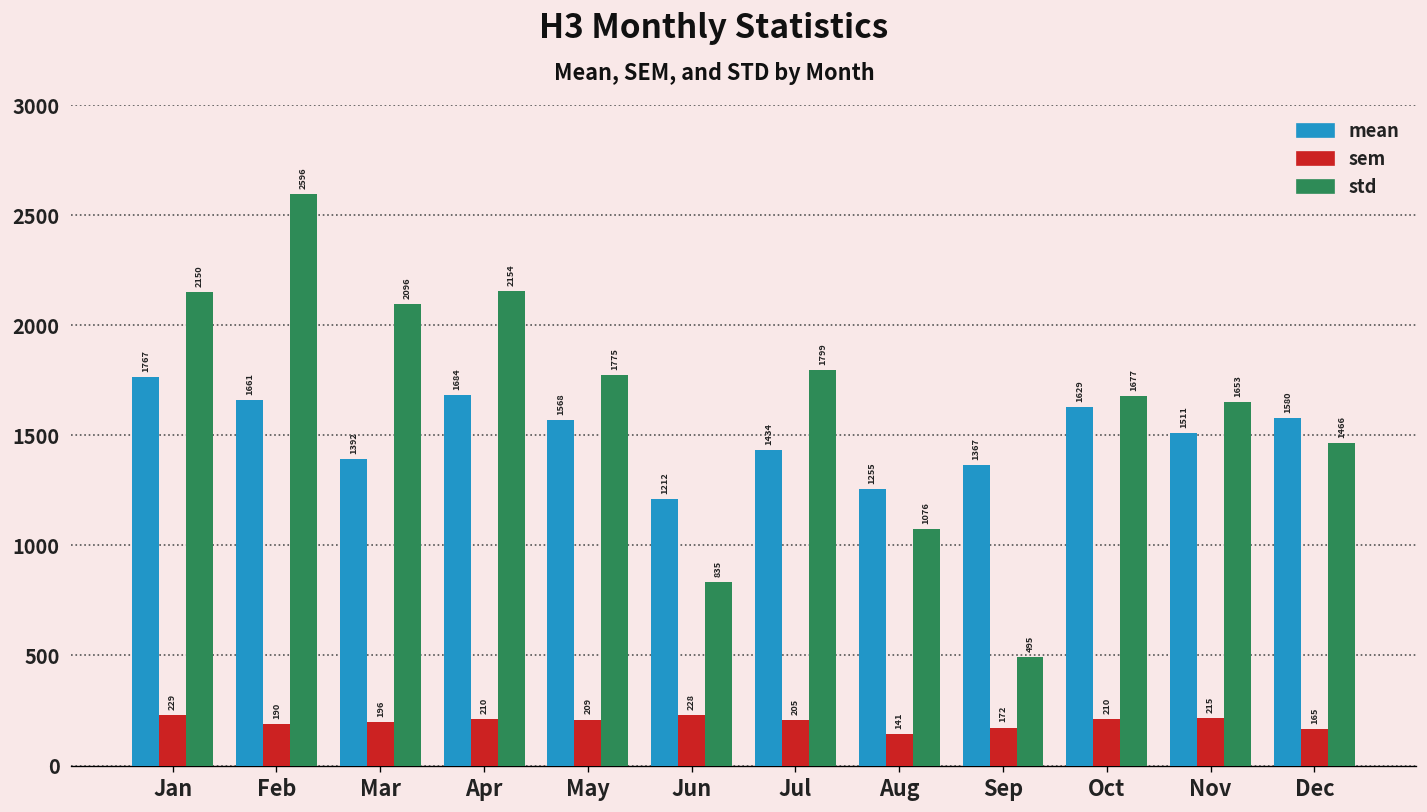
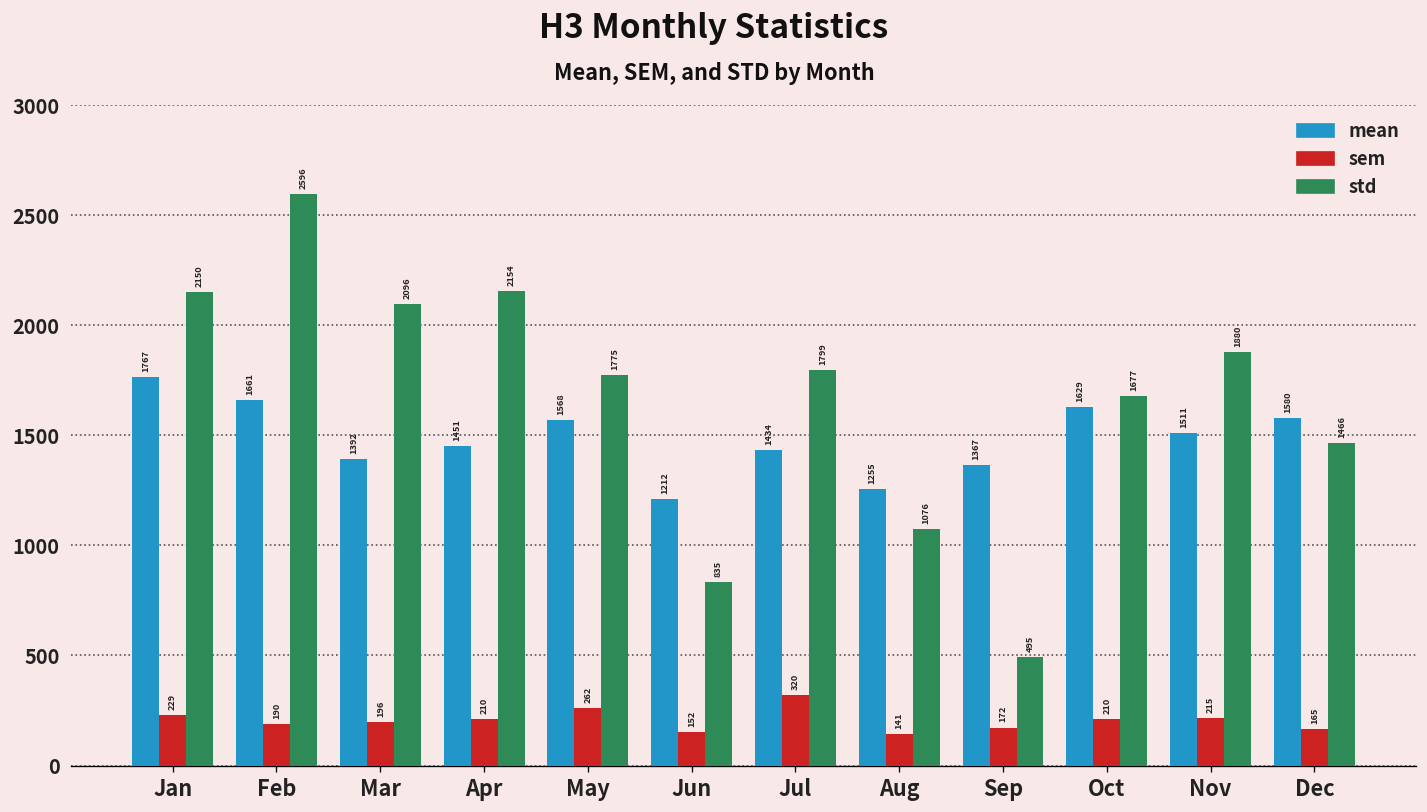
mean, Apr: 1684 -> 1451
sem, May: 209 -> 262
sem, Jun: 228 -> 152
sem, Jul: 205 -> 320
std, Nov: 1653 -> 1880
